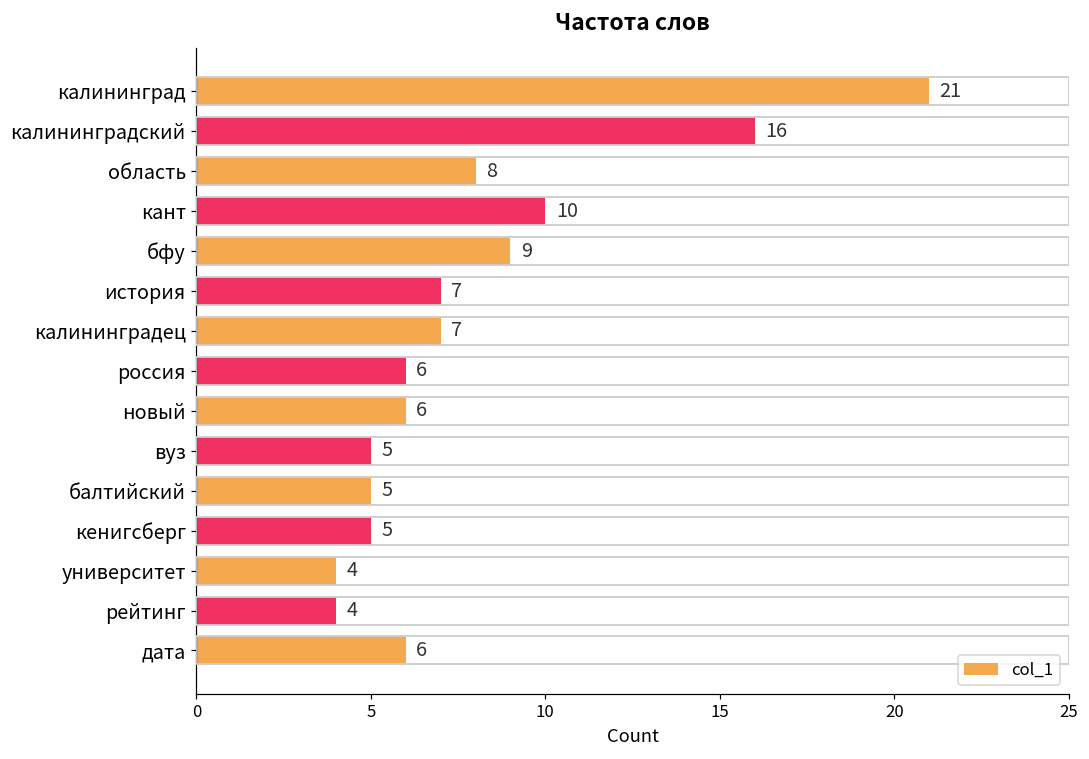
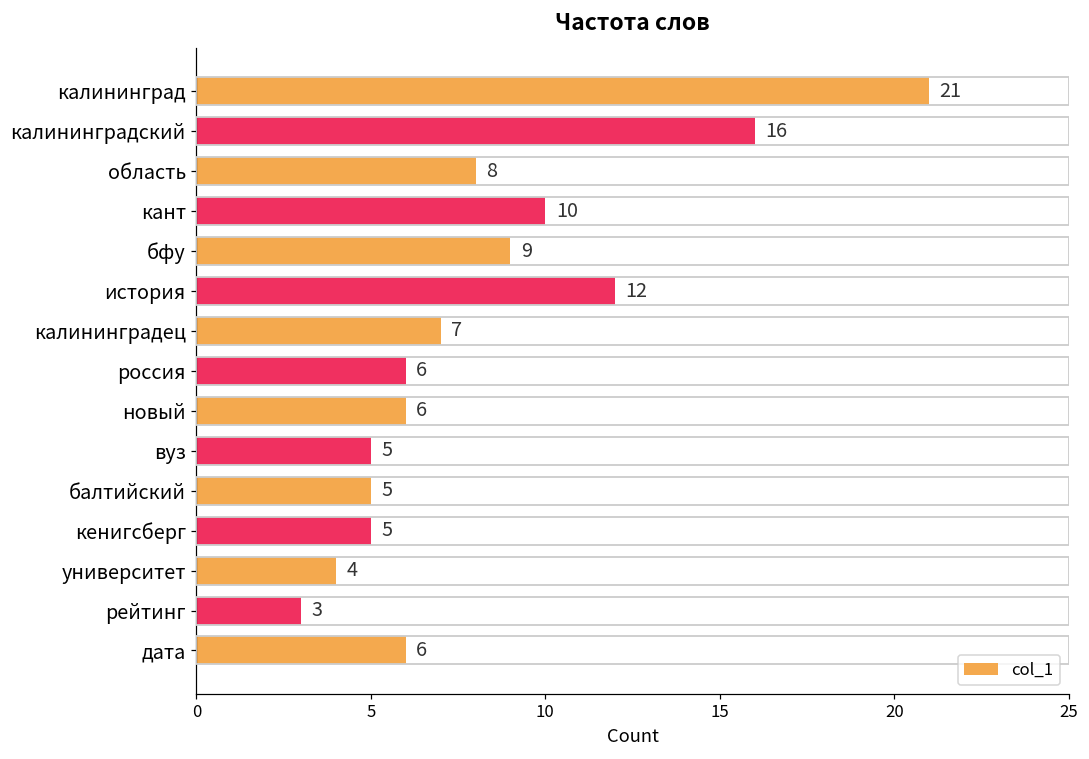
история: 7 -> 12
рейтинг: 4 -> 3
